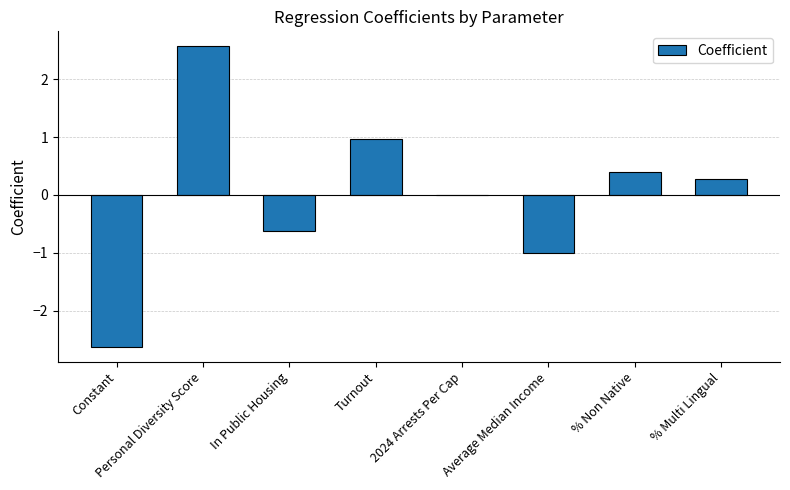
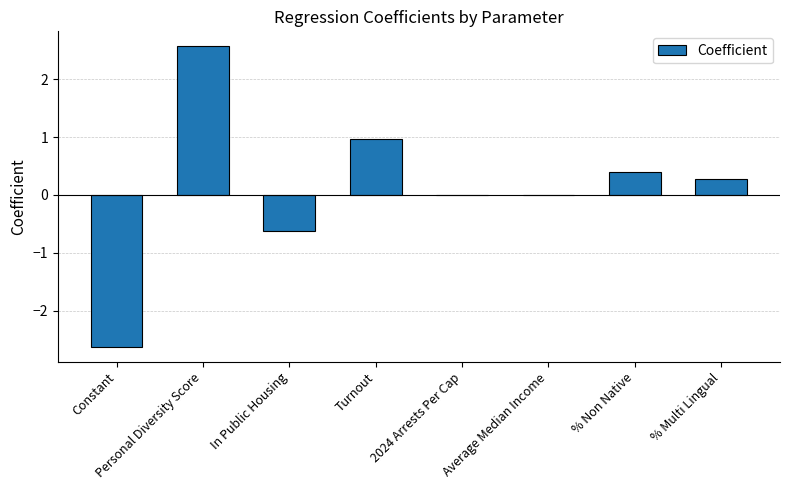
Average Median Income: -1 -> 0
